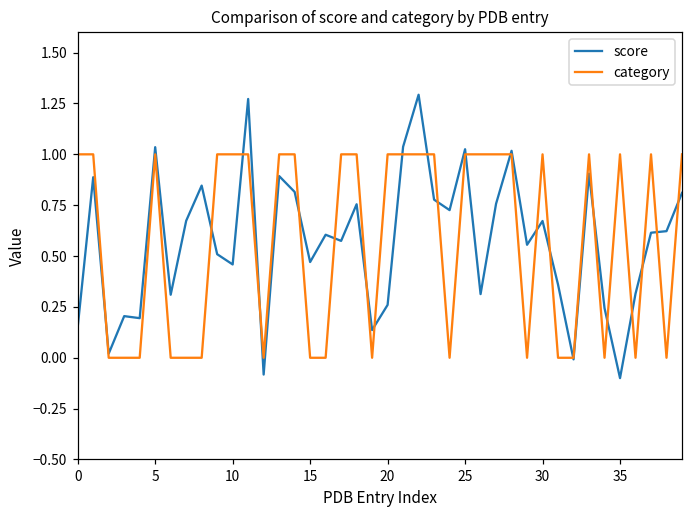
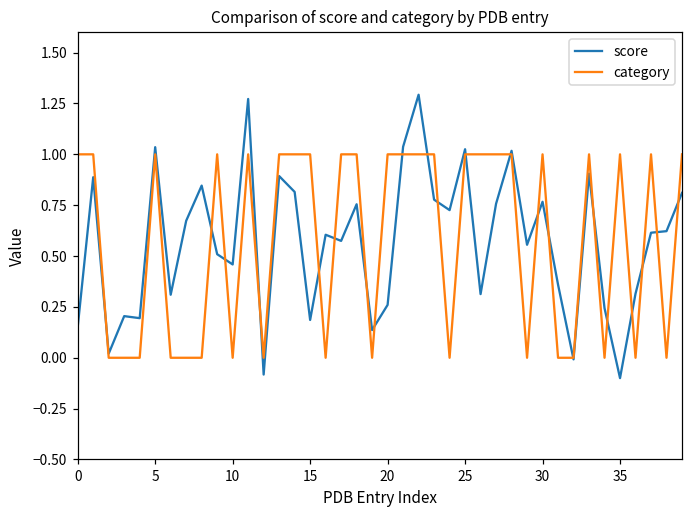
category, 10: 1 -> 0
score, 15: 0.47 -> 0.19
category, 15: 0 -> 1
score, 30: 0.67 -> 0.77
